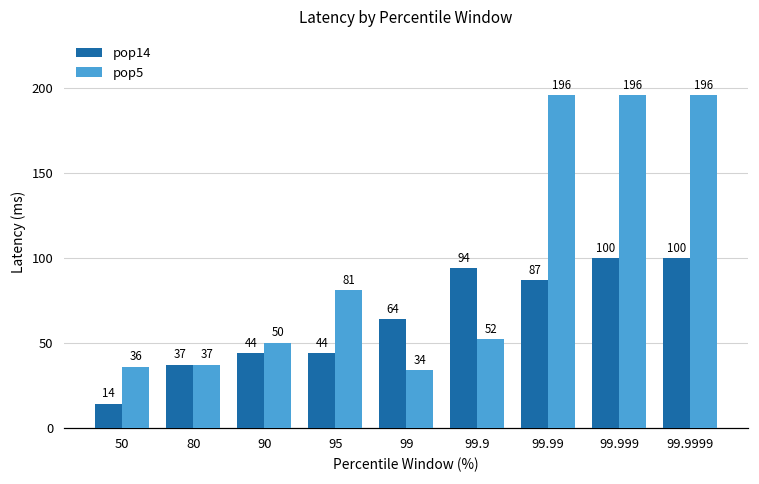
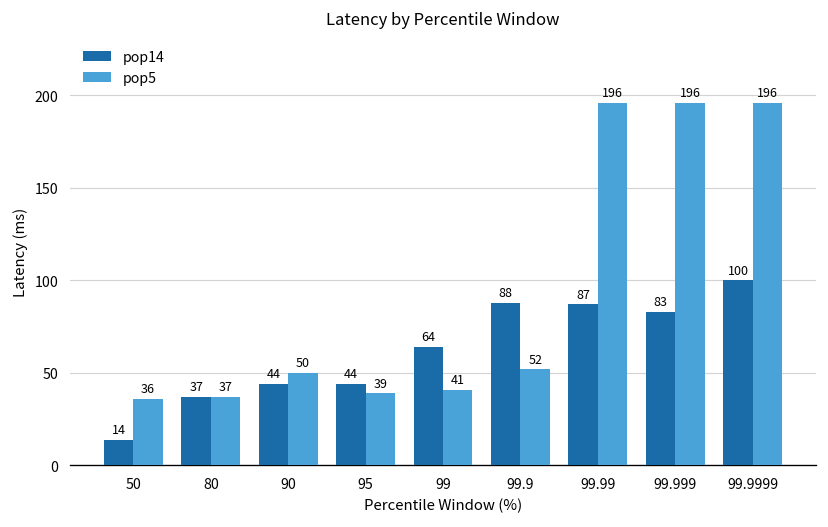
pop5, 95: 81 -> 39
pop5, 99: 34 -> 41
pop14, 99.9: 94 -> 88
pop14, 99.999: 100 -> 83
